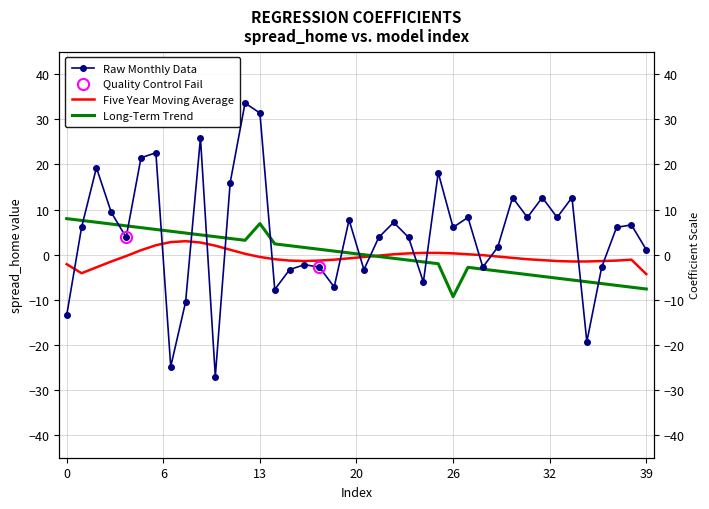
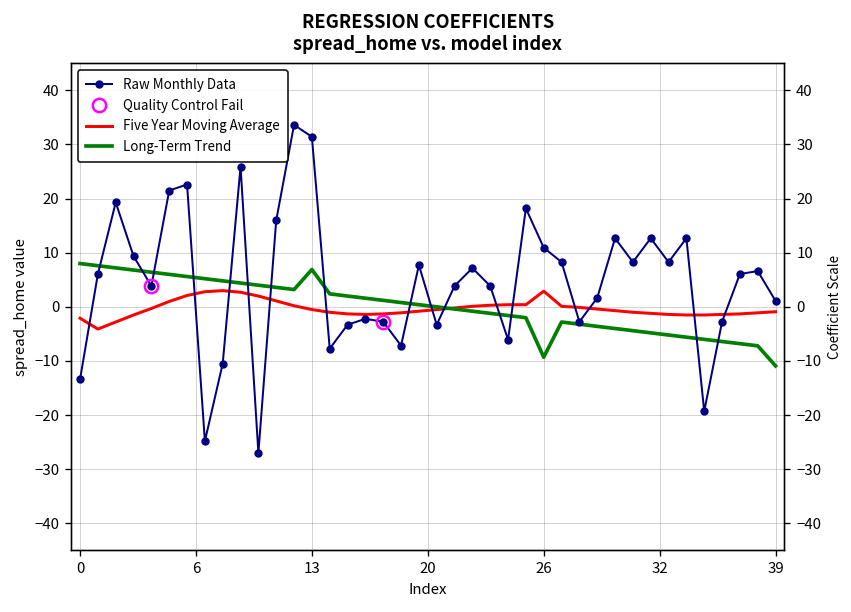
Raw Monthly Data, 26: 6 -> 11
Five Year Moving Average, 26: 0 -> 3
Five Year Moving Average, 39: -4 -> -1
Long-Term Trend, 39: -8 -> -11
